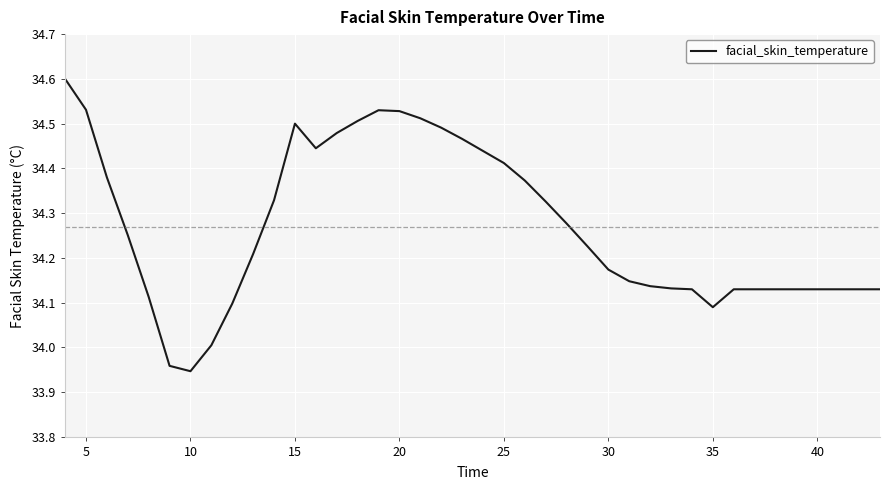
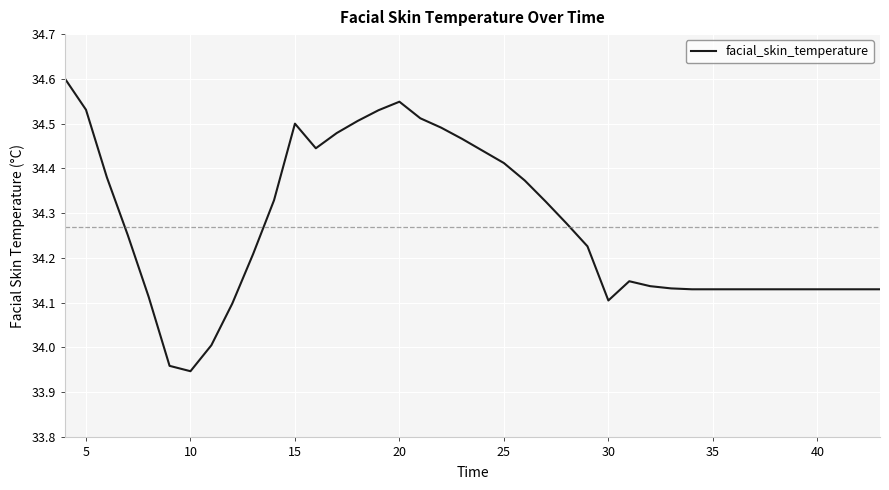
20: 34.53 -> 34.55
30: 34.17 -> 34.11
35: 34.09 -> 34.13
